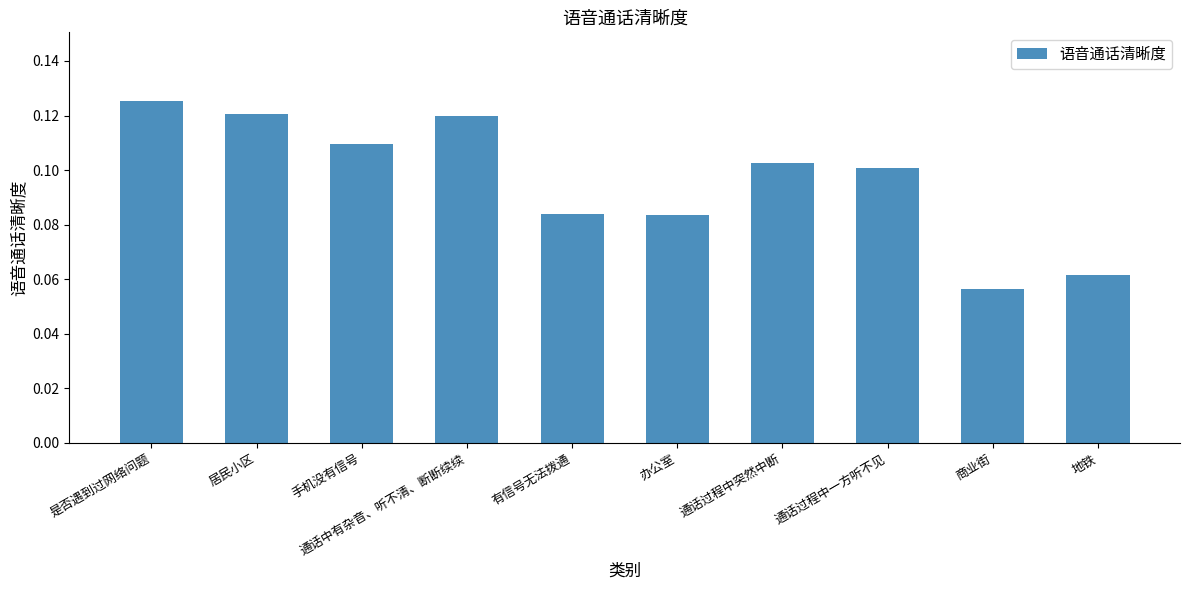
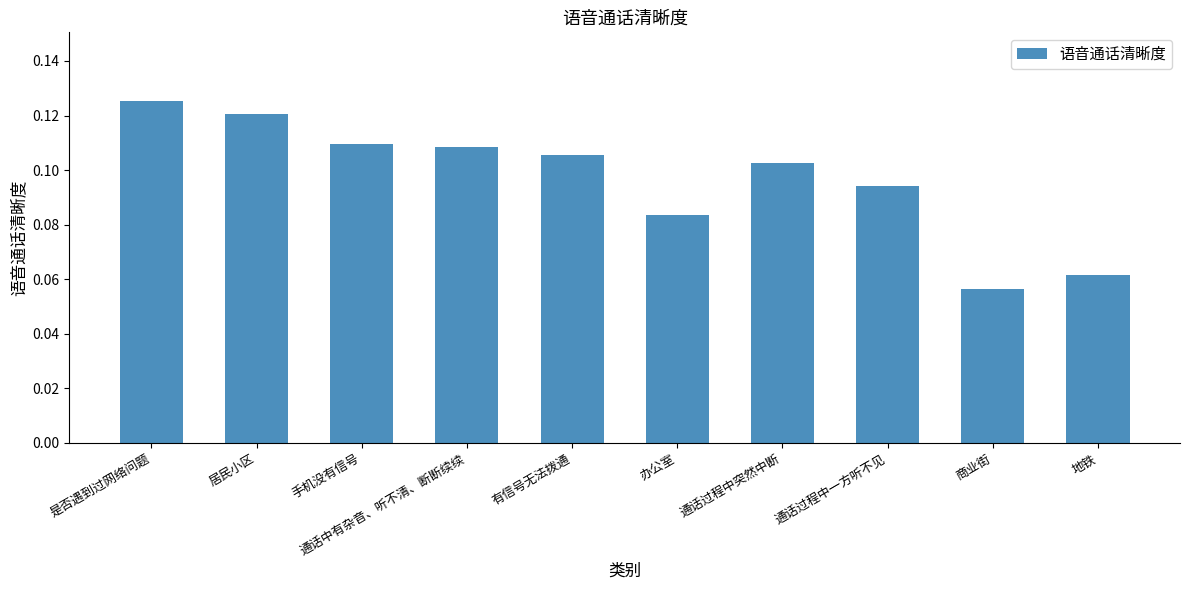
通话中有杂音、听不清、断断续续: 0.120 -> 0.108
有信号无法拨通: 0.084 -> 0.106
通话过程中一方听不见: 0.101 -> 0.094
